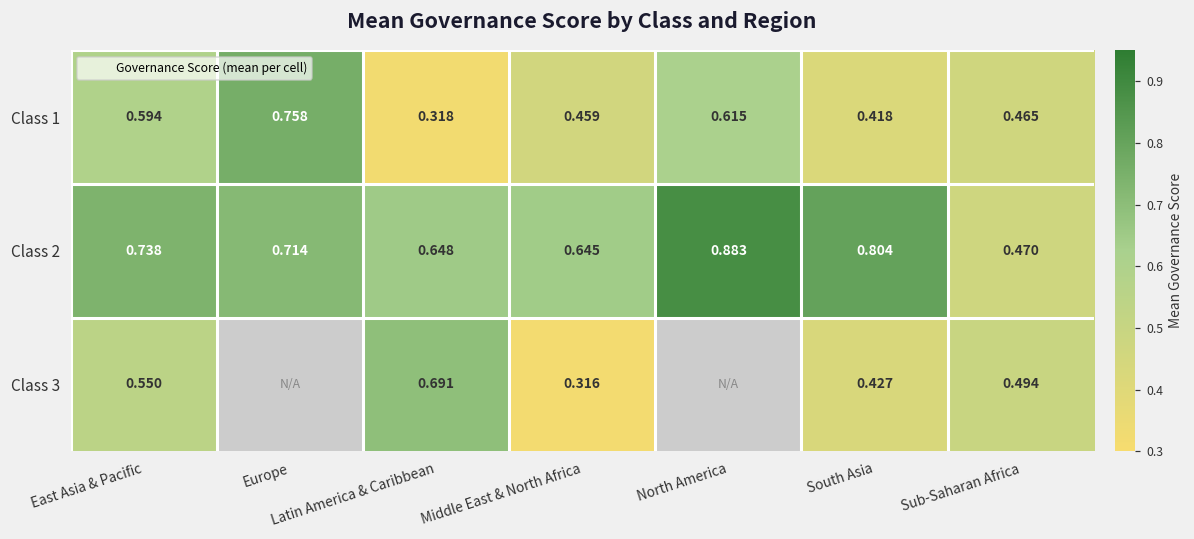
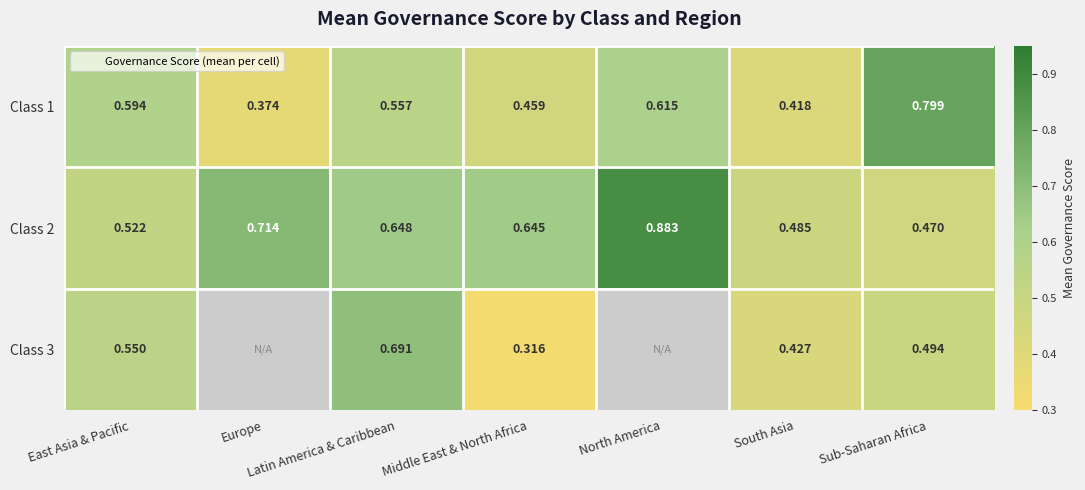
Class 1, Europe: 0.758 -> 0.374
Class 1, Latin America & Caribbean: 0.318 -> 0.557
Class 1, Sub-Saharan Africa: 0.465 -> 0.799
Class 2, East Asia & Pacific: 0.738 -> 0.522
Class 2, South Asia: 0.804 -> 0.485
